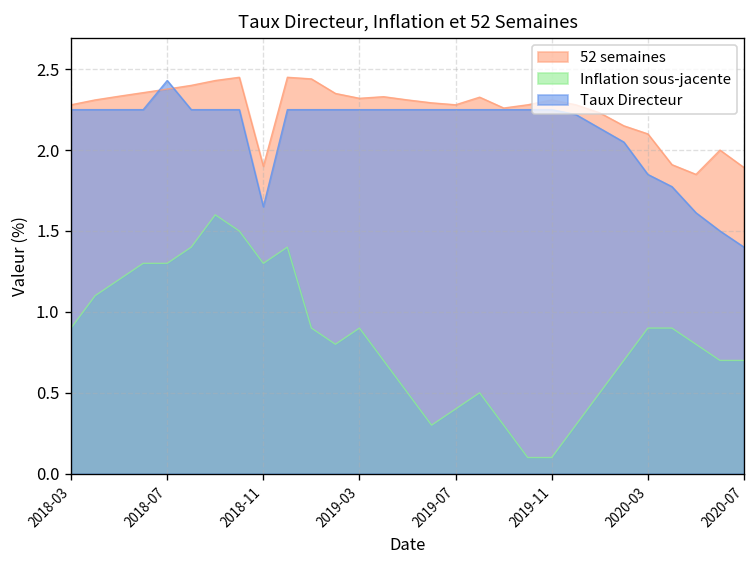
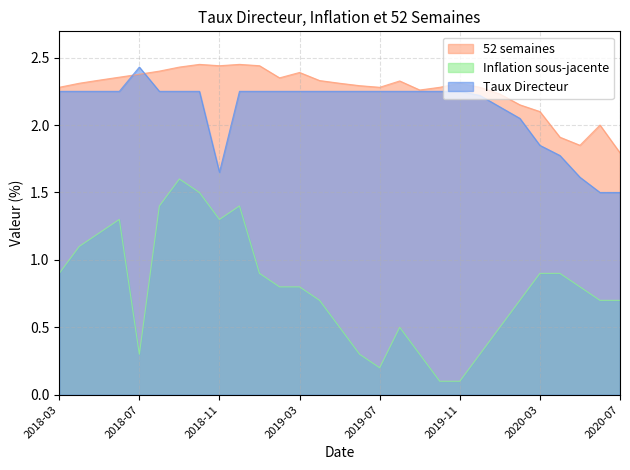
Inflation sous-jacente, 2018-07: 1.3 -> 0.3
52 semaines, 2018-11: 1.90 -> 2.44
52 semaines, 2019-03: 2.32 -> 2.39
Inflation sous-jacente, 2019-03: 0.9 -> 0.8
Inflation sous-jacente, 2019-07: 0.4 -> 0.2
52 semaines, 2020-07: 1.89 -> 1.79
Taux Directeur, 2020-07: 1.4 -> 1.5
